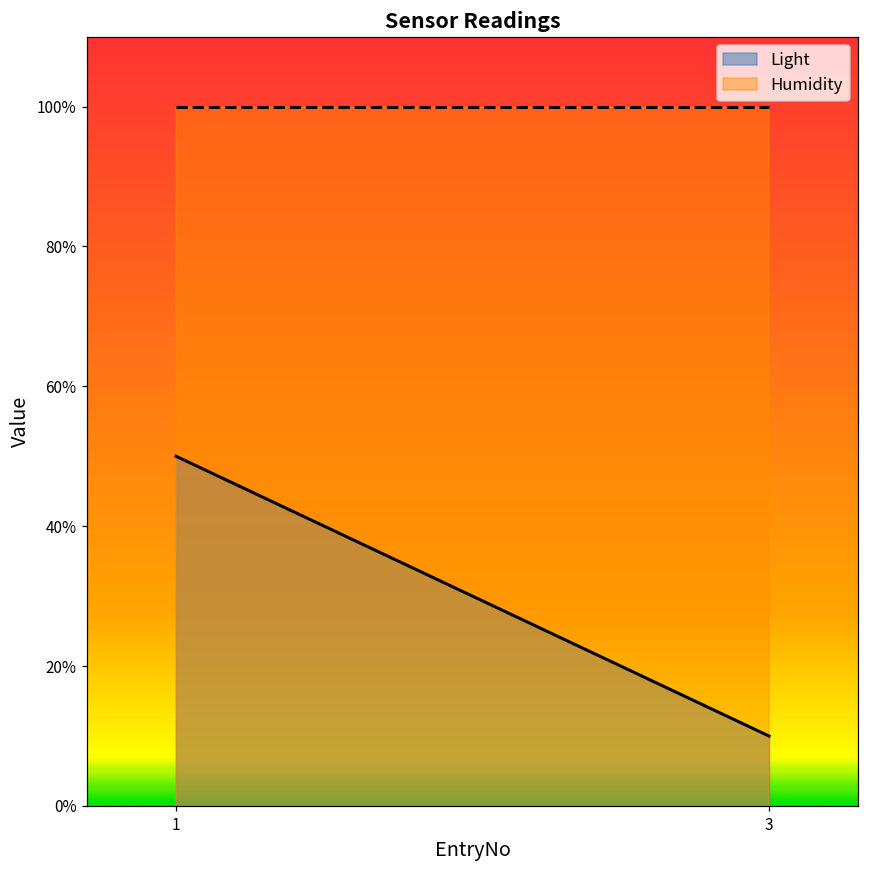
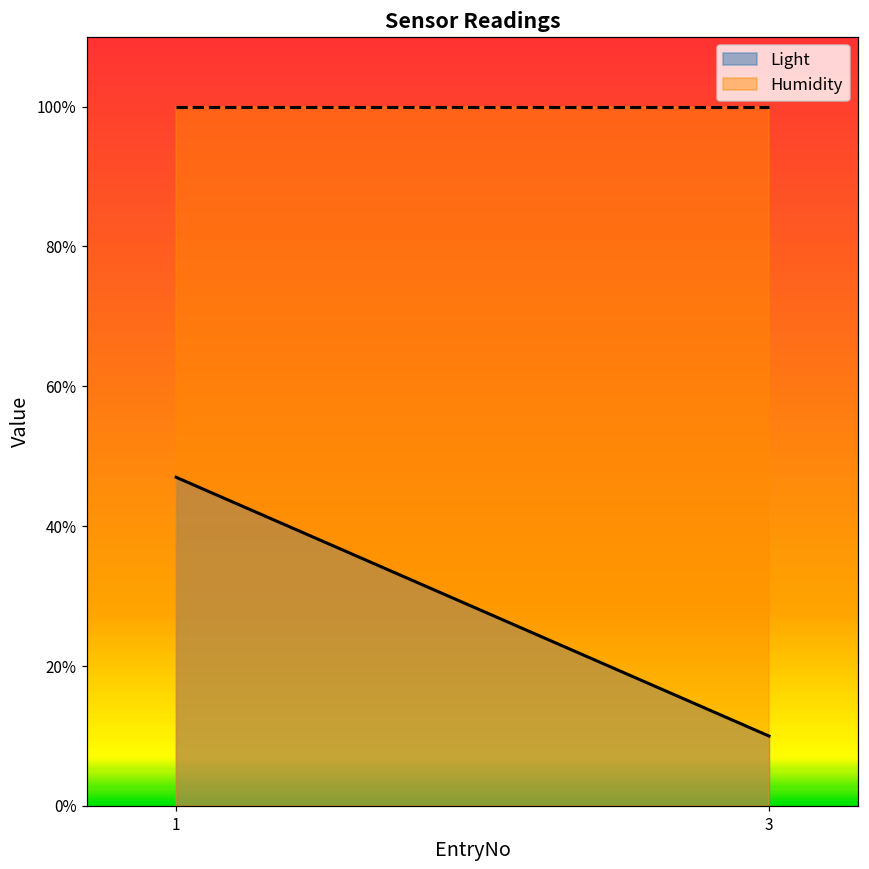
Light, 1: 50% -> 47%
